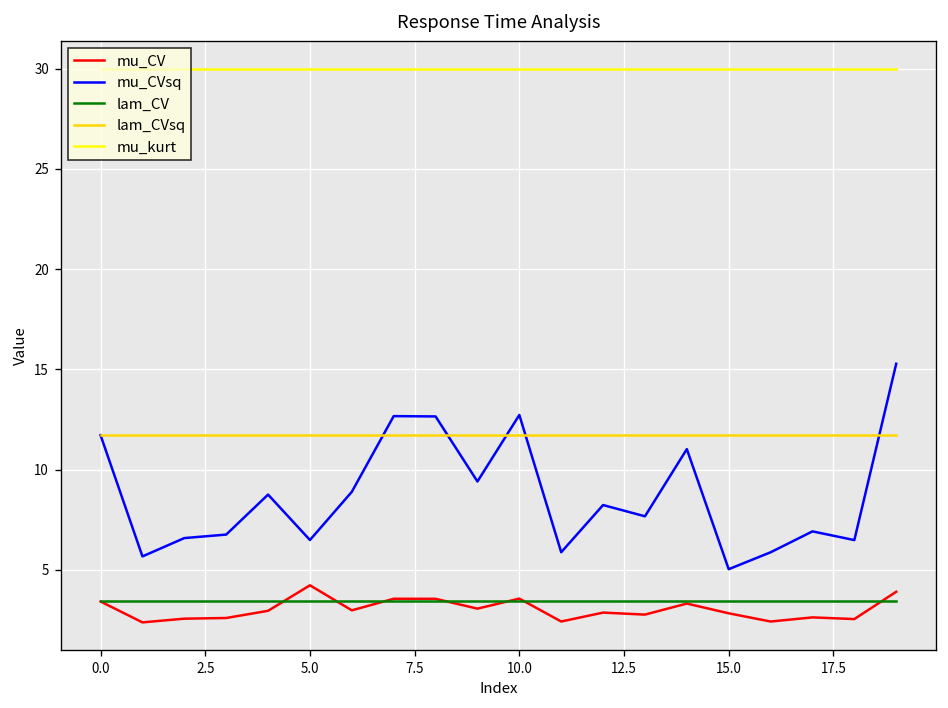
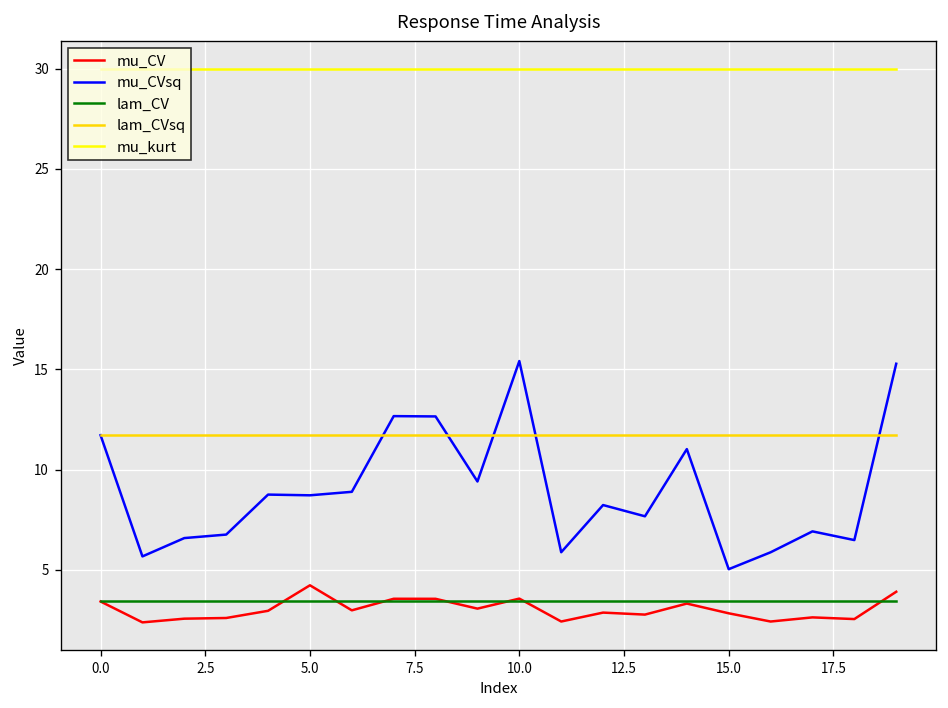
mu_CVsq, 5.0: 6.5 -> 8.7
mu_CVsq, 10.0: 12.7 -> 15.4
